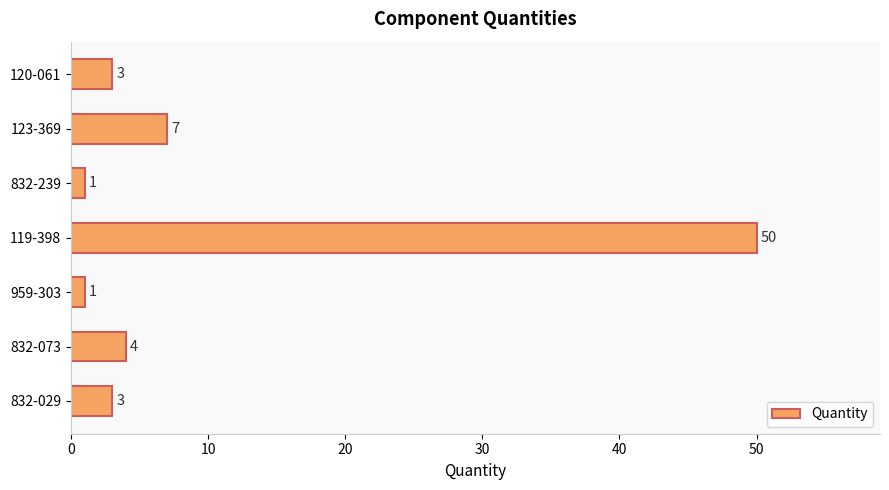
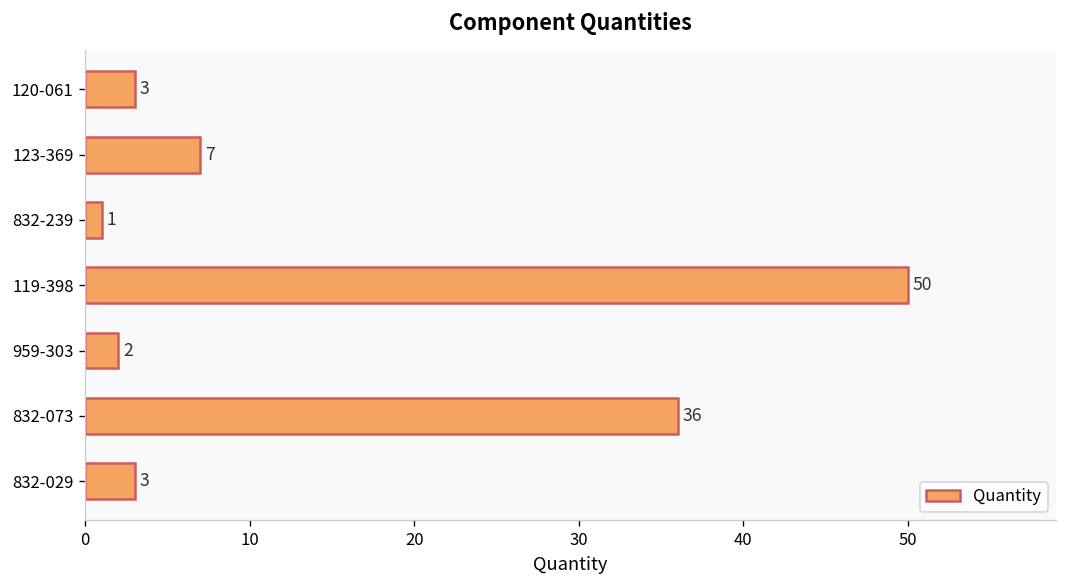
959-303: 1 -> 2
832-073: 4 -> 36
